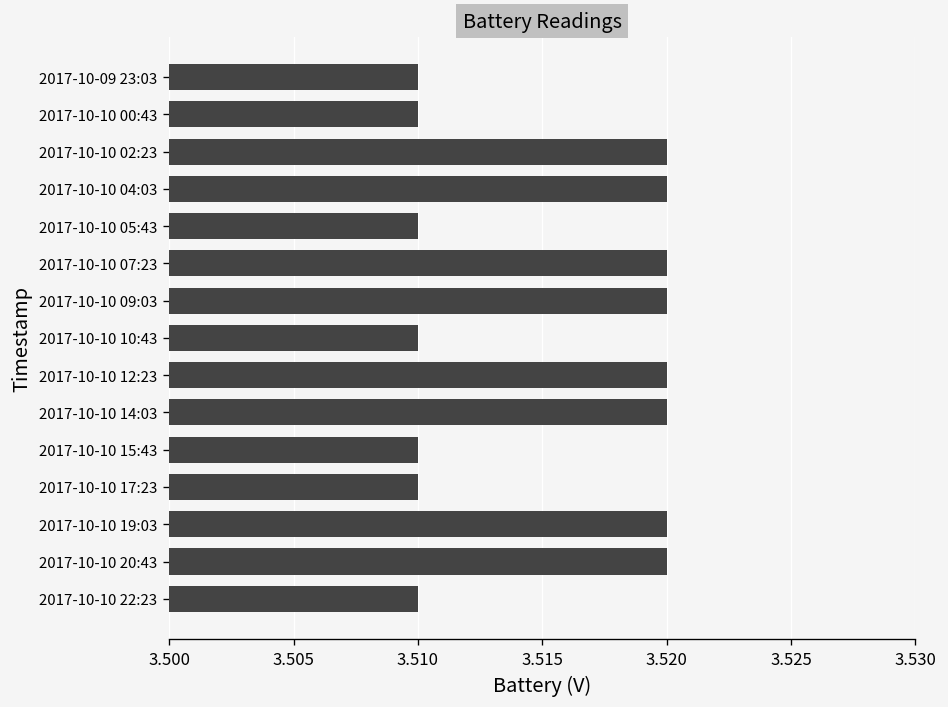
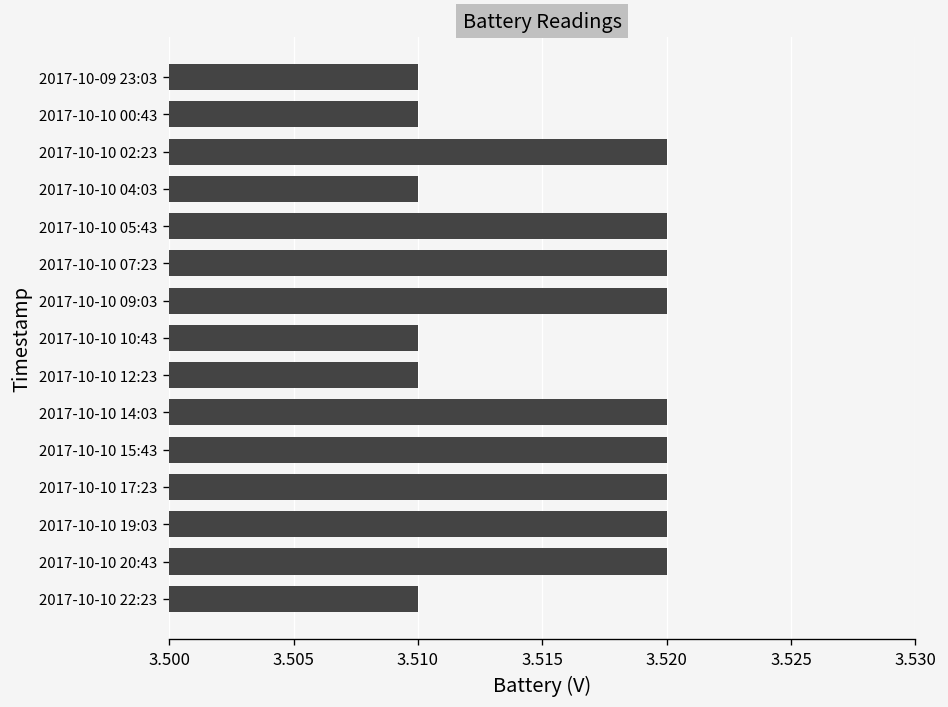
2017-10-10 04:03: 3.52 -> 3.51
2017-10-10 05:43: 3.51 -> 3.52
2017-10-10 12:23: 3.52 -> 3.51
2017-10-10 15:43: 3.51 -> 3.52
2017-10-10 17:23: 3.51 -> 3.52
